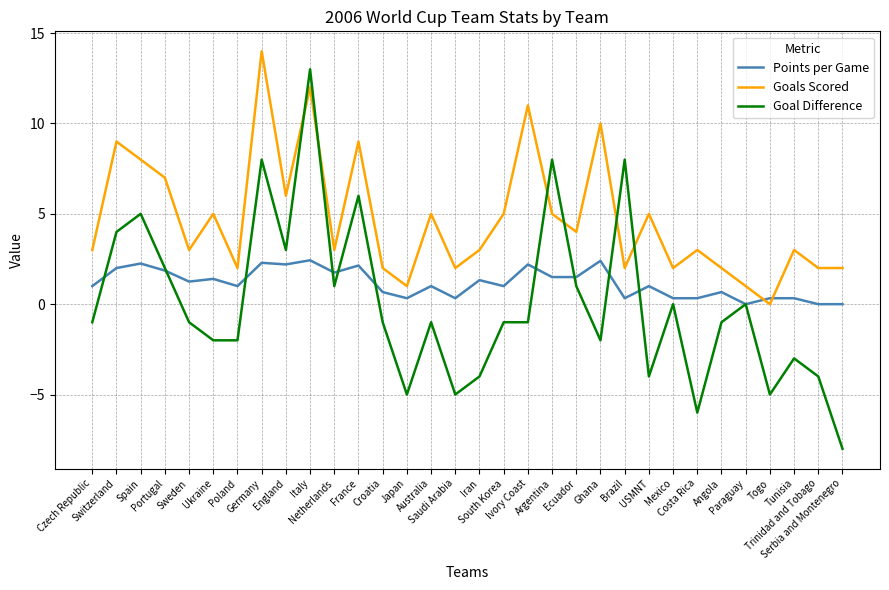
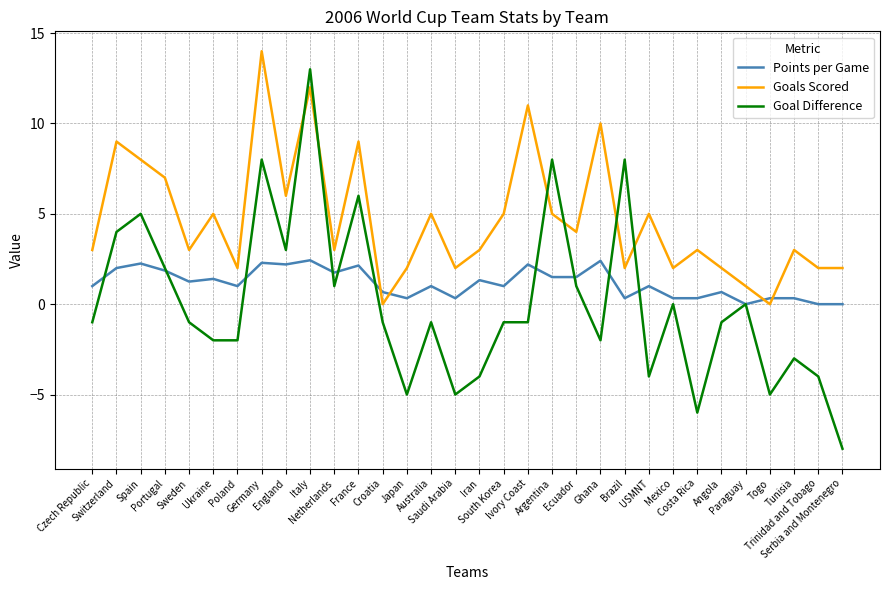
Goals Scored, Croatia: 2 -> 0
Goals Scored, Japan: 1 -> 2
